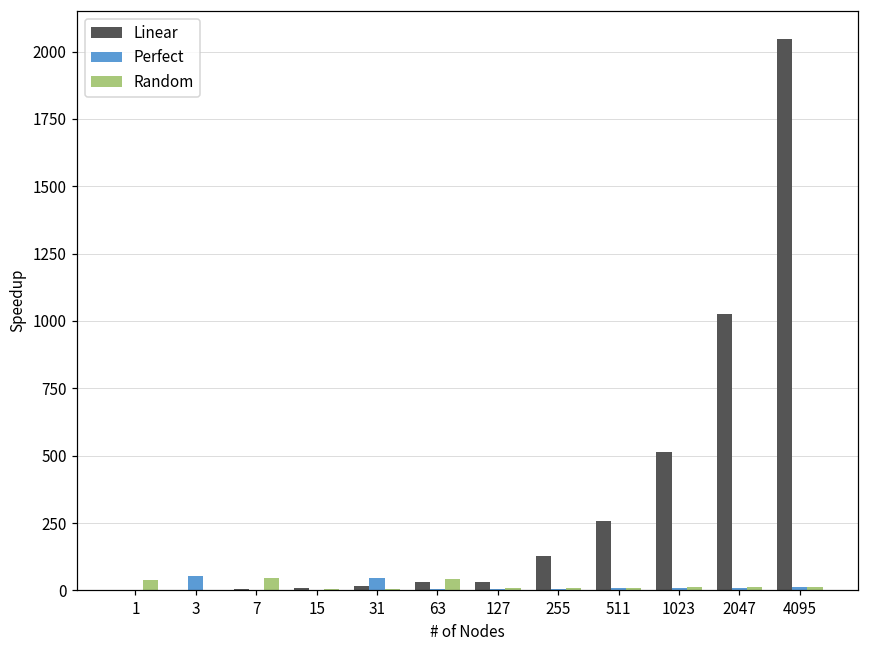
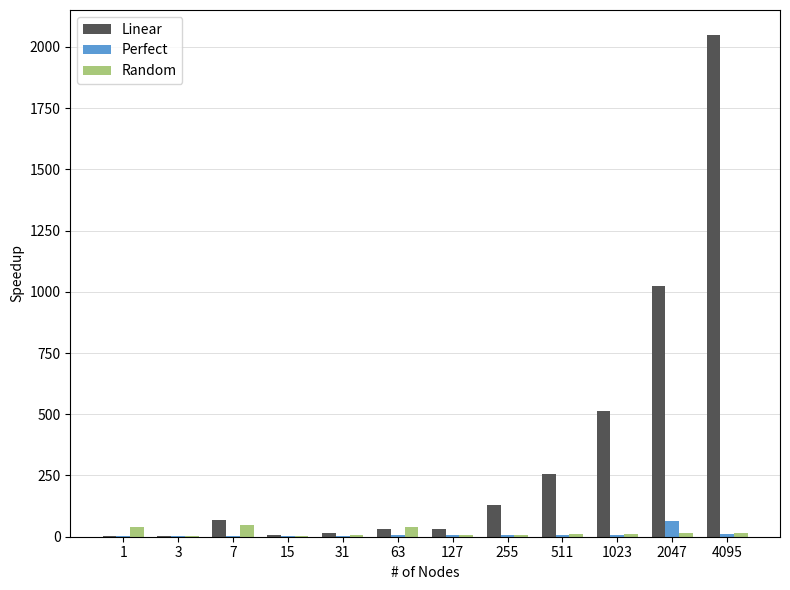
Perfect, 3: 60 -> 0
Linear, 7: 0 -> 70
Perfect, 31: 50 -> 0
Perfect, 2047: 10 -> 60
